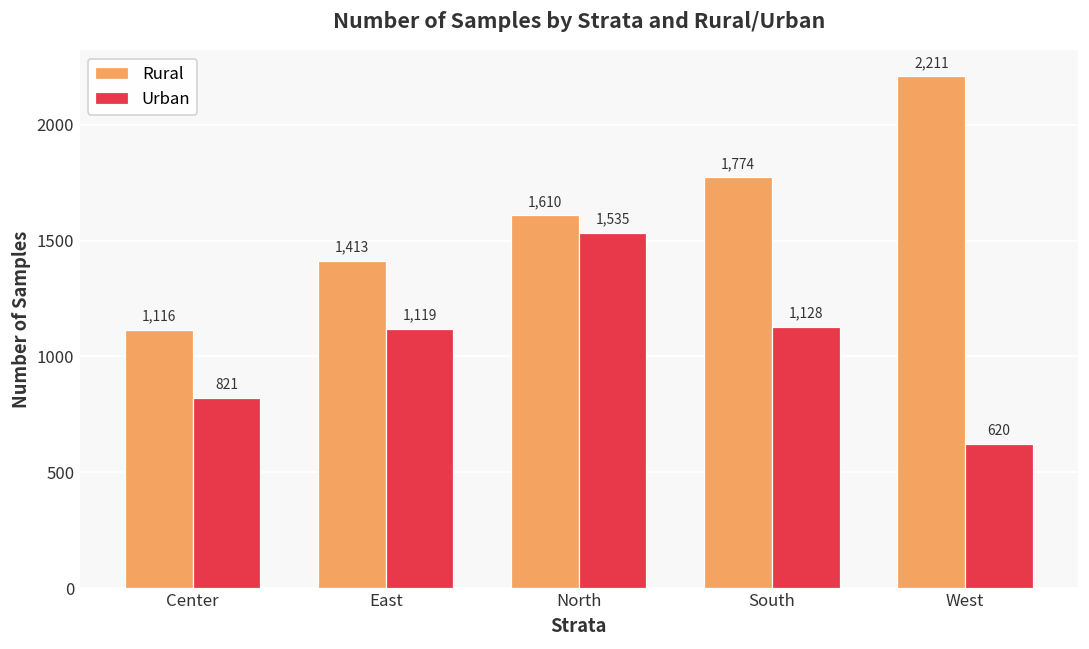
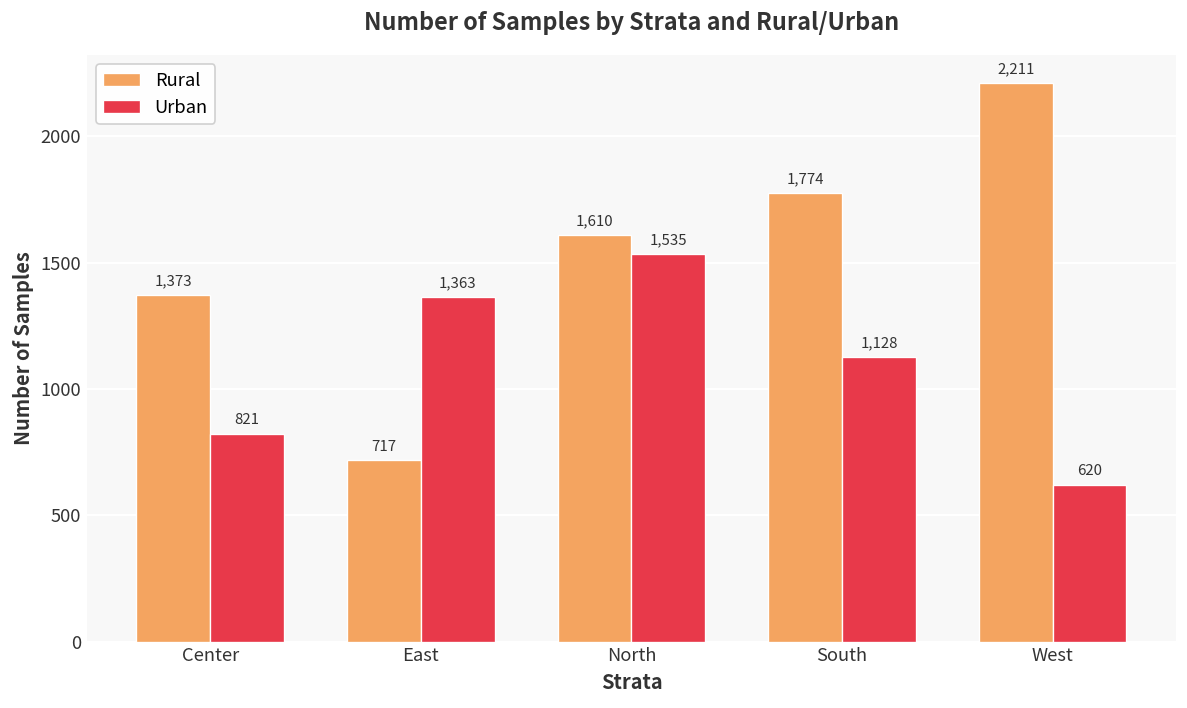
Rural, Center: 1,116 -> 1,373
Rural, East: 1,413 -> 717
Urban, East: 1,119 -> 1,363
